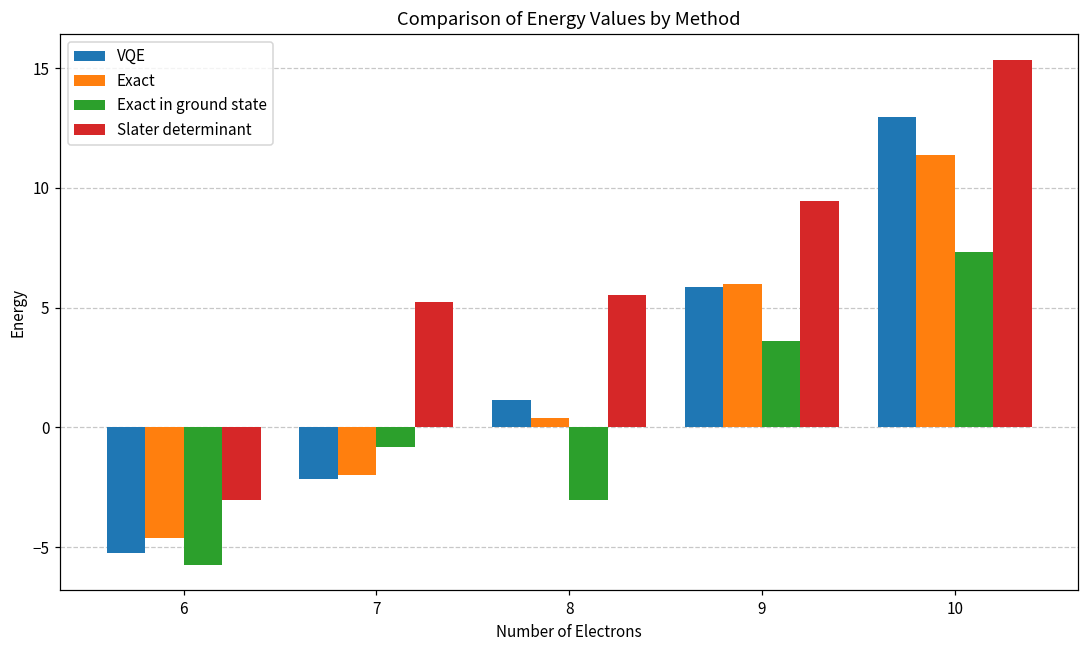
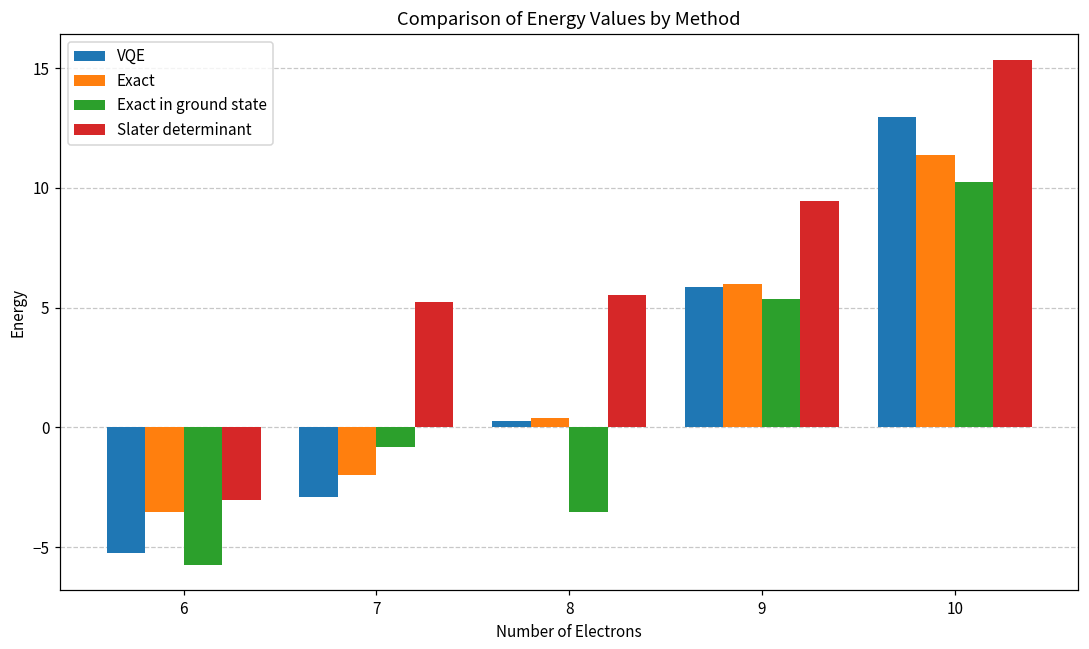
Exact, 6: -4.6 -> -3.5
VQE, 7: -2.1 -> -2.9
VQE, 8: 1.1 -> 0.2
Exact in ground state, 8: -3.0 -> -3.5
Exact in ground state, 9: 3.6 -> 5.4
Exact in ground state, 10: 7.3 -> 10.2
